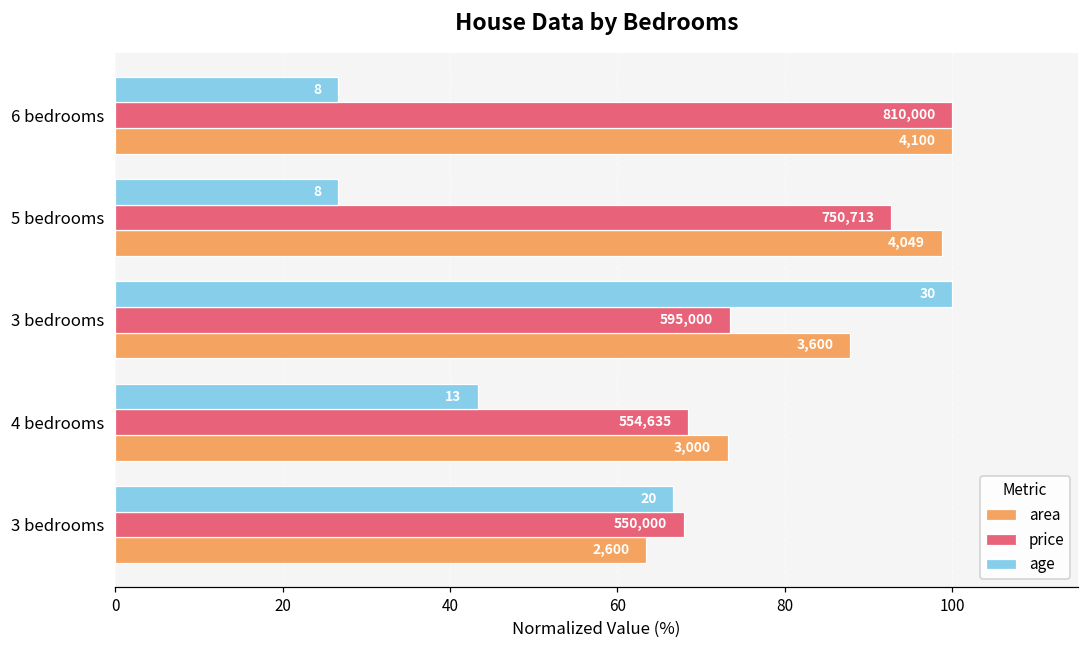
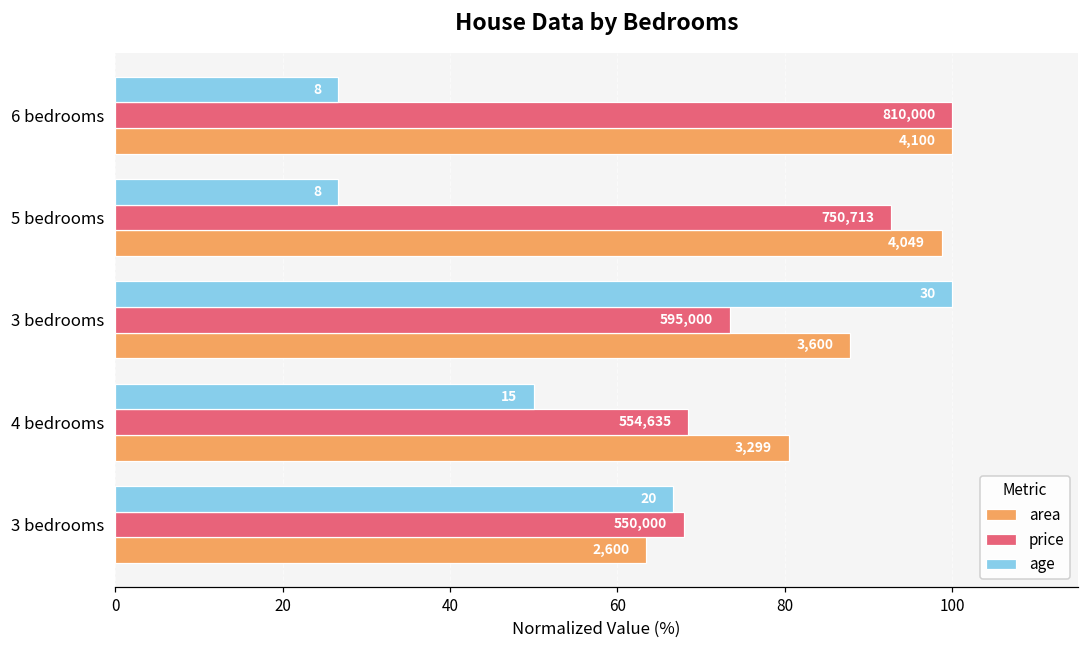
age, 4 bedrooms: 13 -> 15
area, 4 bedrooms: 3,000 -> 3,299
